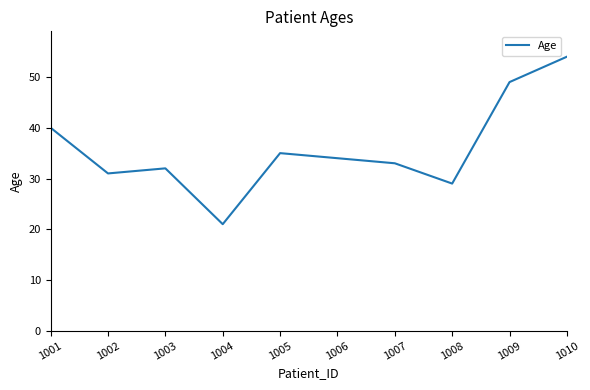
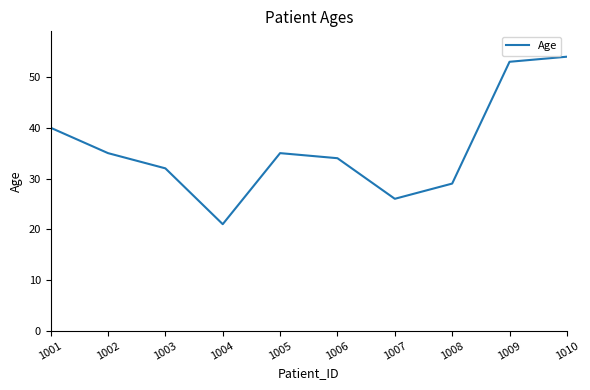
1002: 31 -> 35
1007: 33 -> 26
1009: 49 -> 53
